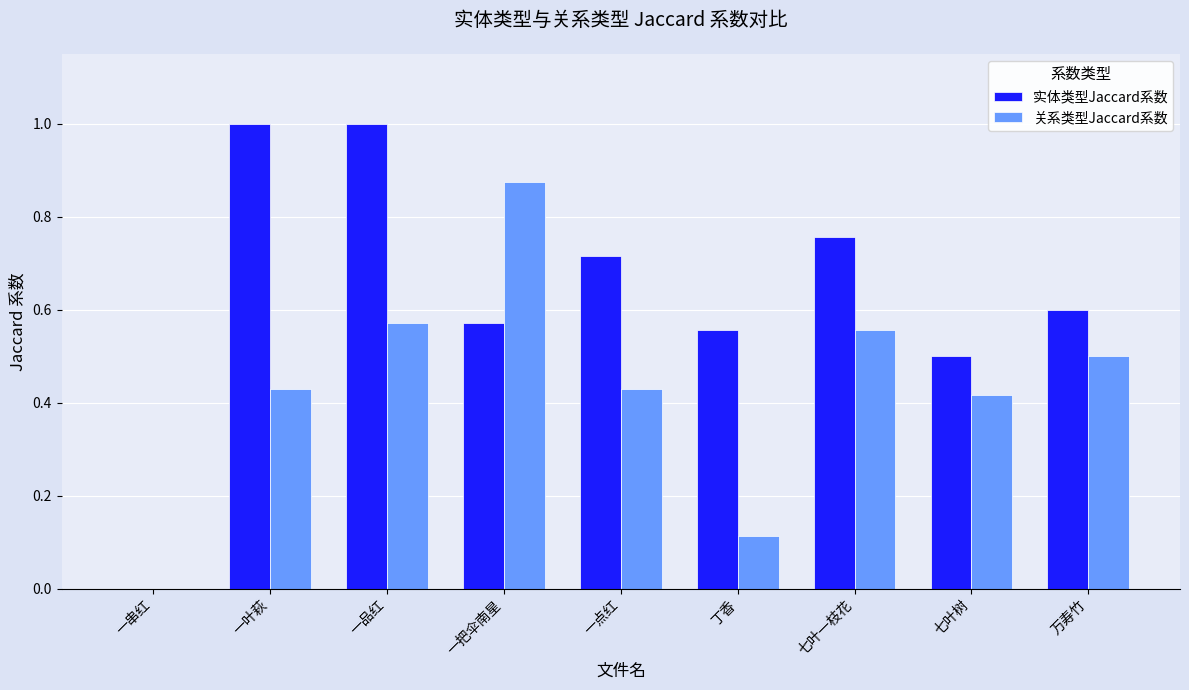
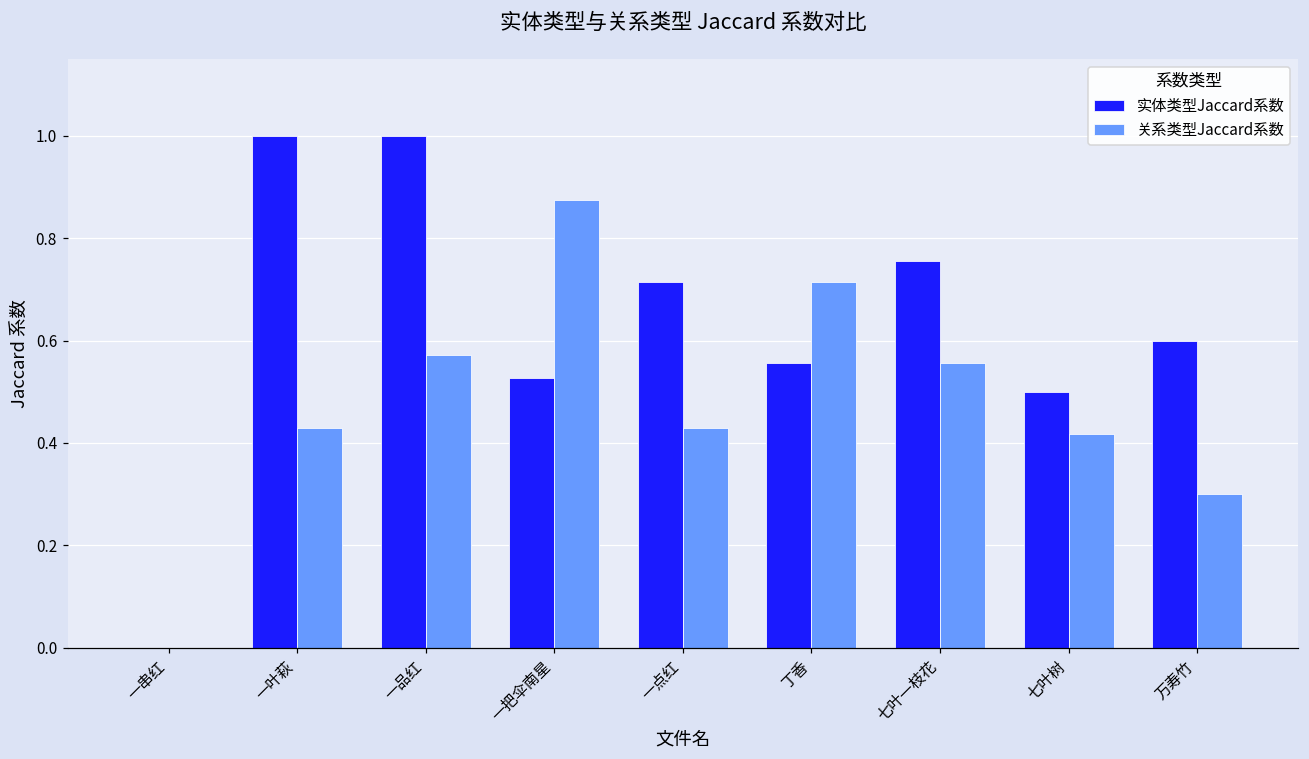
实体类型Jaccard系数, 一把伞南星: 0.57 -> 0.53
关系类型Jaccard系数, 丁香: 0.11 -> 0.71
关系类型Jaccard系数, 万寿竹: 0.5 -> 0.3
